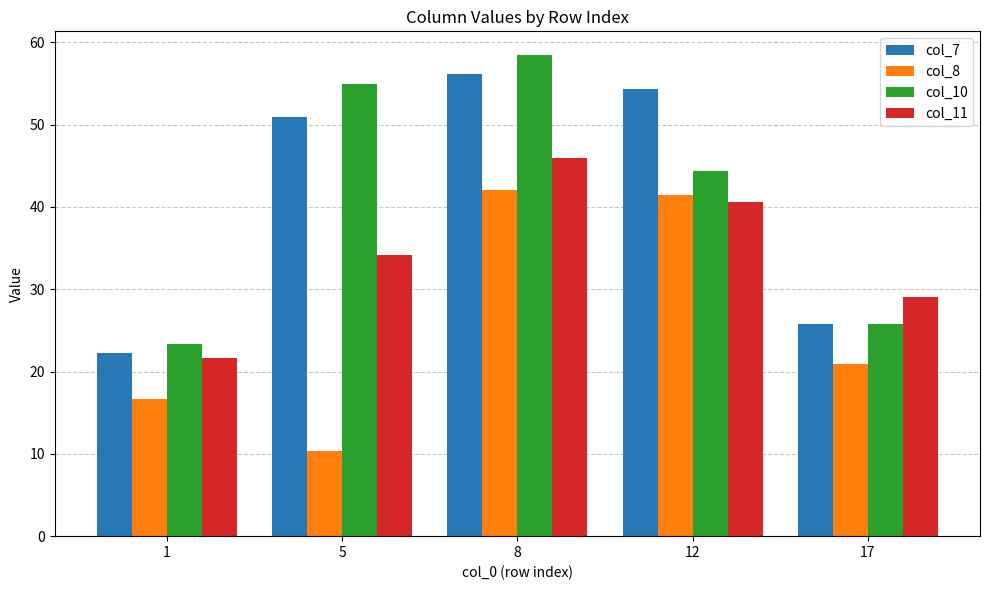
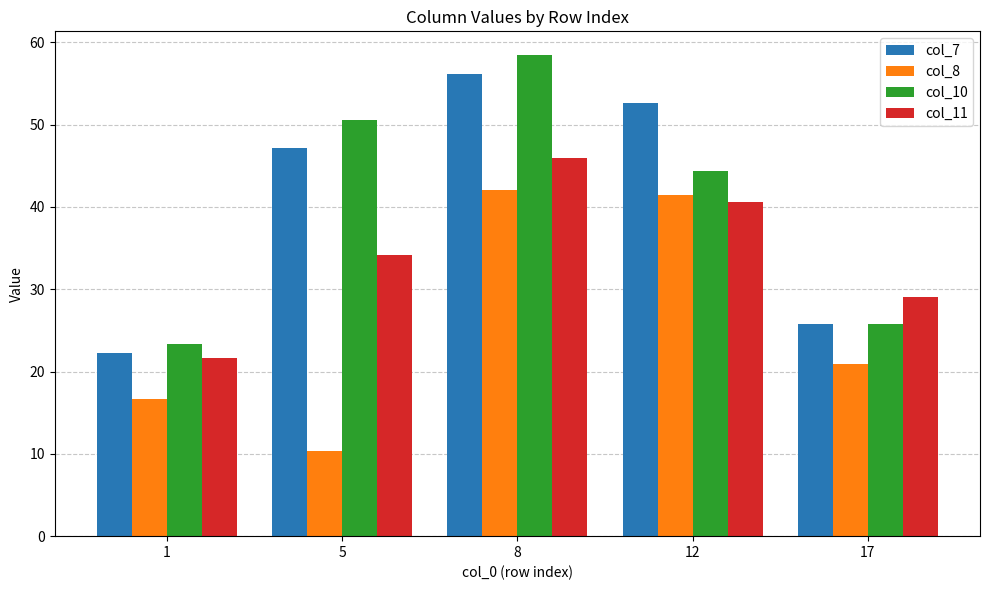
col_7, 5: 51 -> 47
col_10, 5: 55 -> 51
col_7, 12: 54 -> 53
